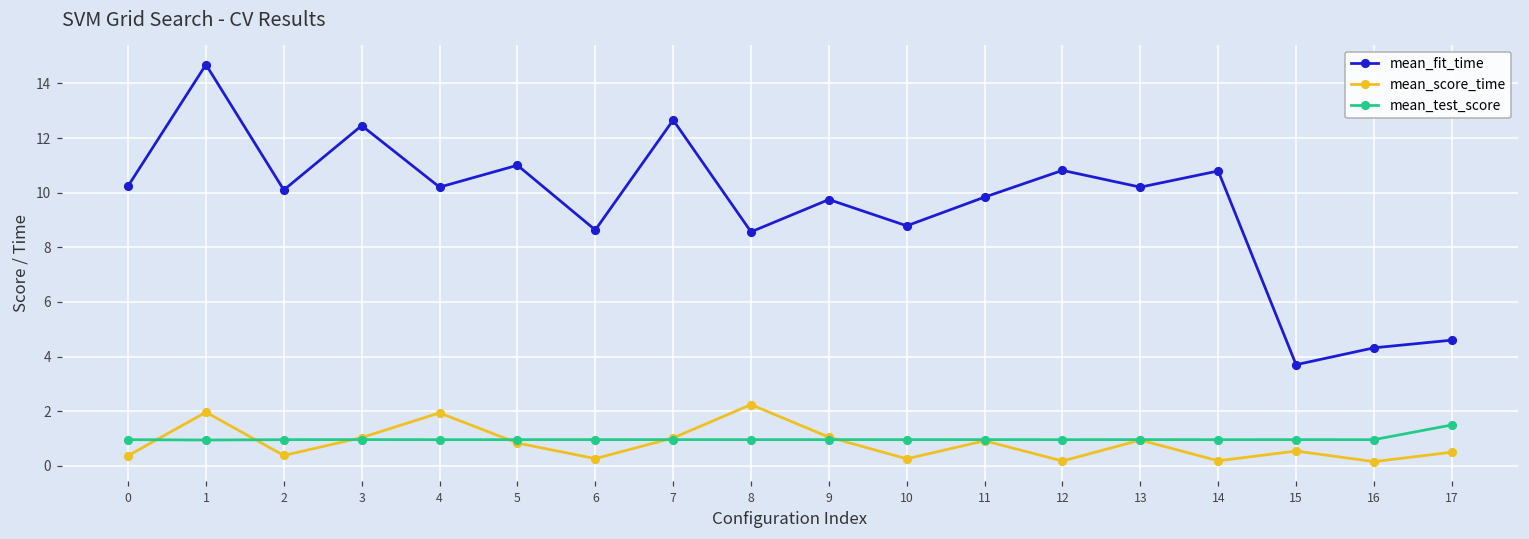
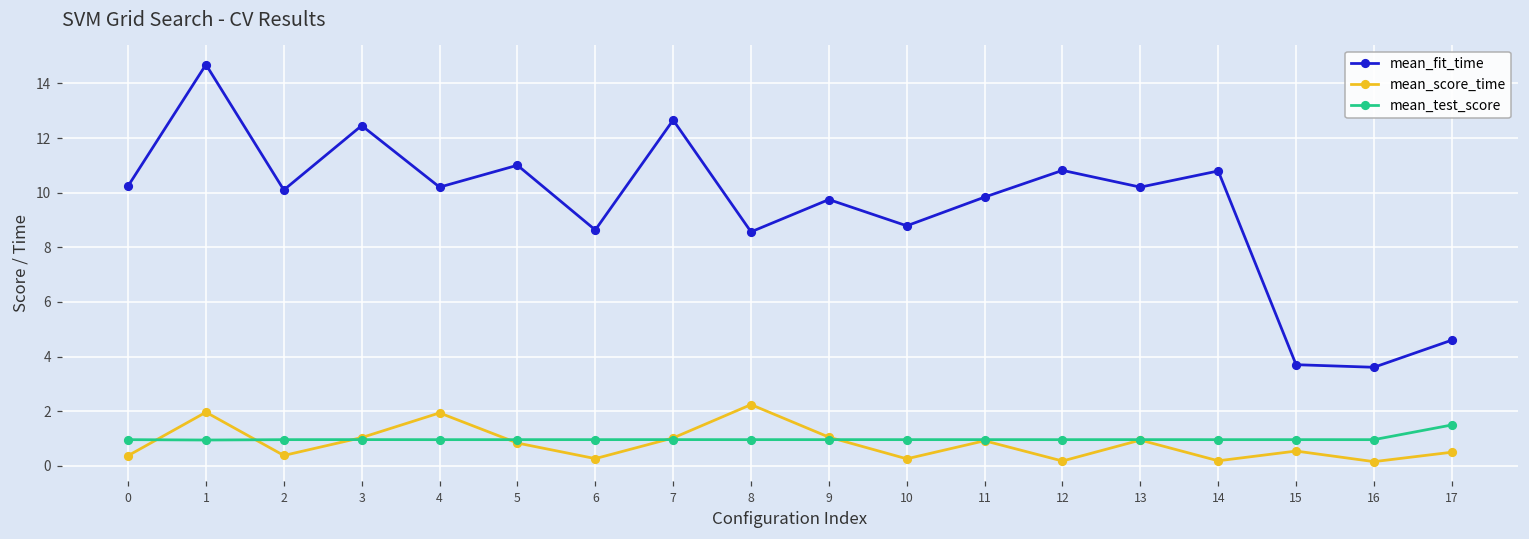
mean_fit_time, 16: 4.3 -> 3.6
